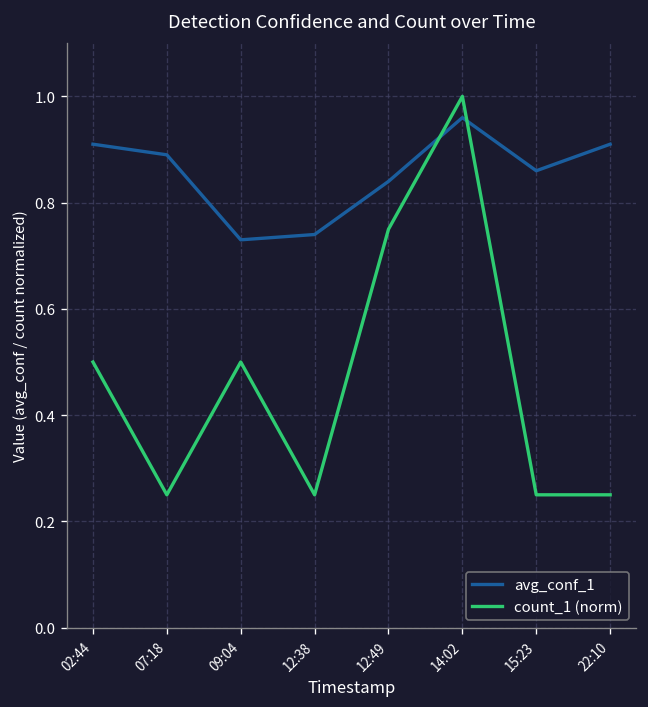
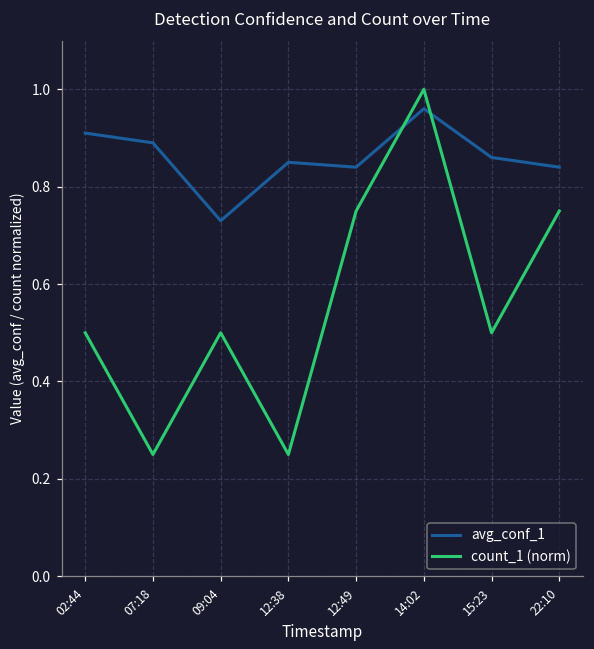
avg_conf_1, 12:38: 0.74 -> 0.85
count_1 (norm), 15:23: 0.25 -> 0.50
avg_conf_1, 22:10: 0.91 -> 0.84
count_1 (norm), 22:10: 0.25 -> 0.75
